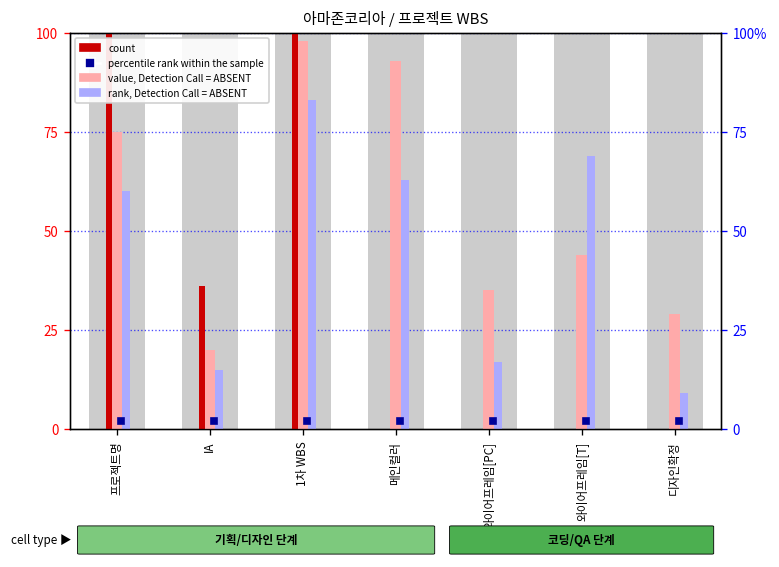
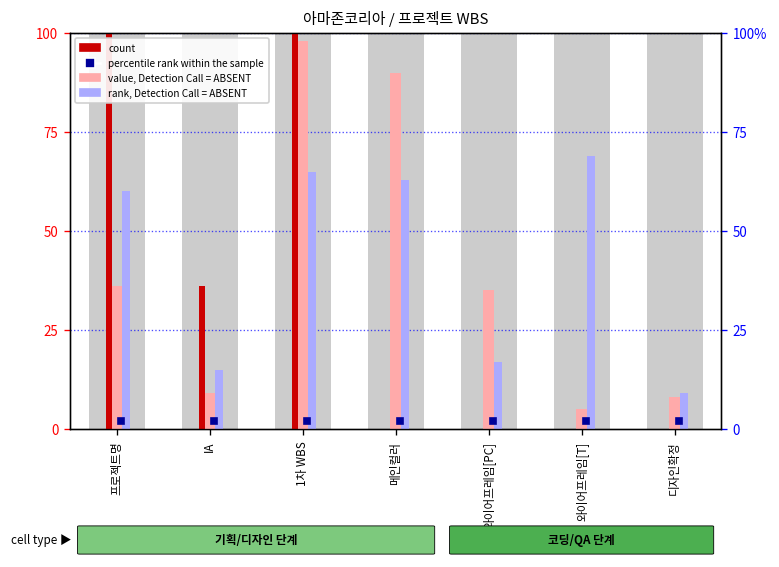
value, Detection Call = ABSENT, 프로젝트명: 75 -> 36
value, Detection Call = ABSENT, IA: 20 -> 9
rank, Detection Call = ABSENT, 1차 WBS: 83 -> 65
value, Detection Call = ABSENT, 메인컬러: 93 -> 90
value, Detection Call = ABSENT, 와이어프레임[T]: 44 -> 5
value, Detection Call = ABSENT, 디자인확정: 29 -> 8
